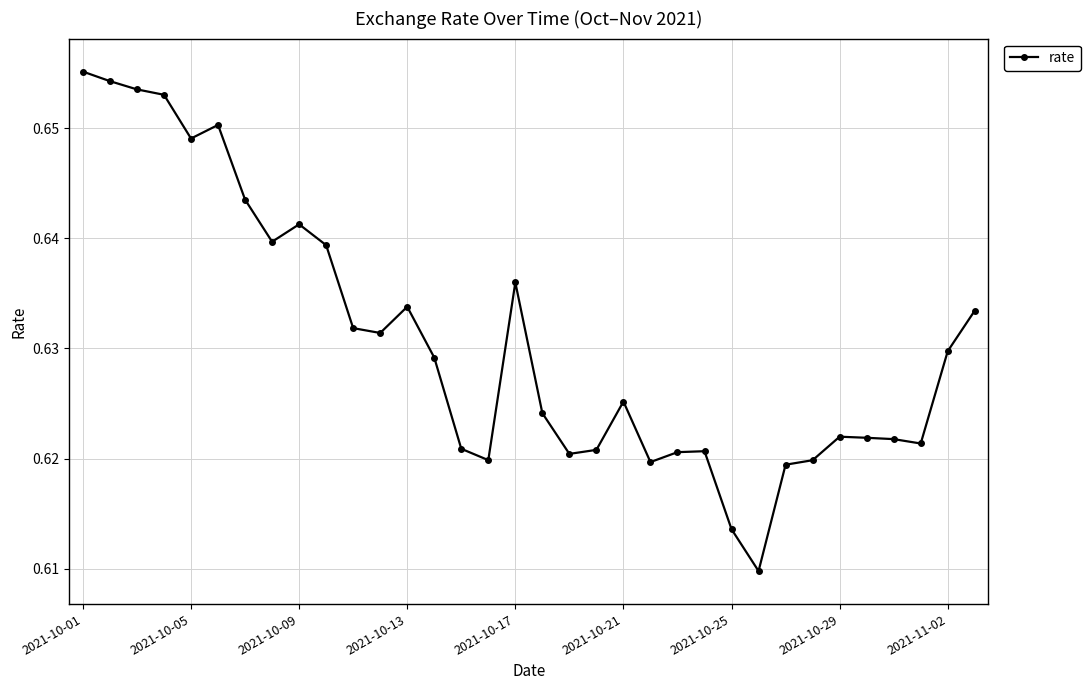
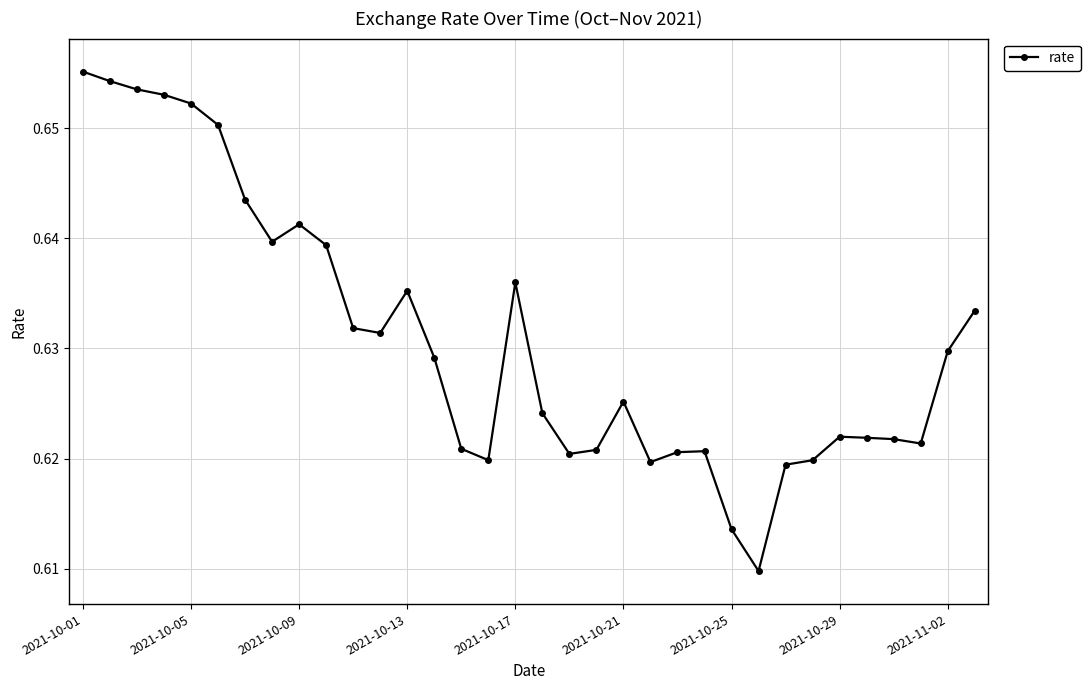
2021-10-05: 0.6491 -> 0.6523
2021-10-13: 0.6338 -> 0.6352
